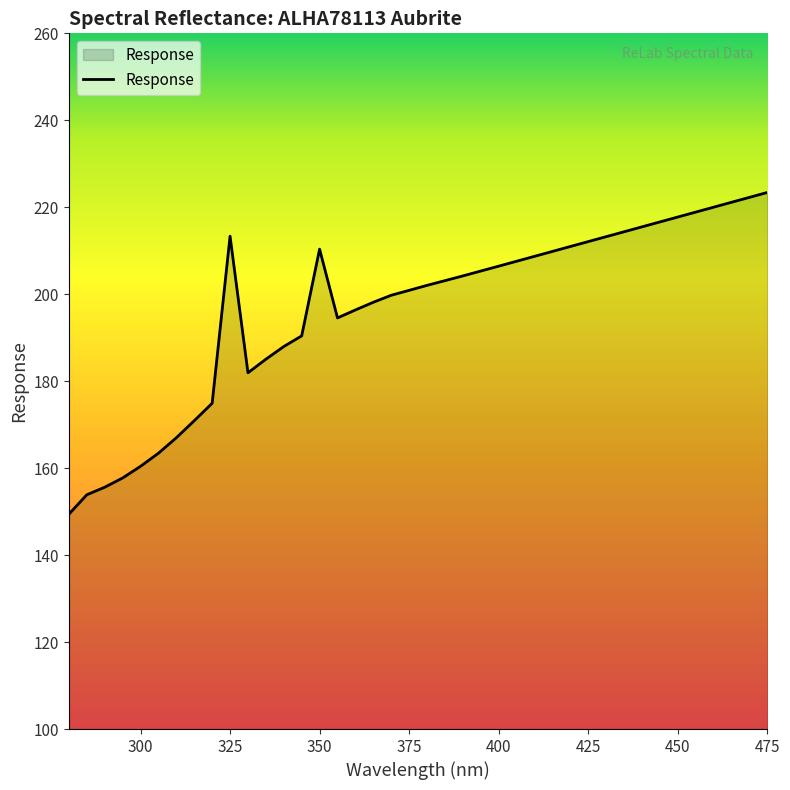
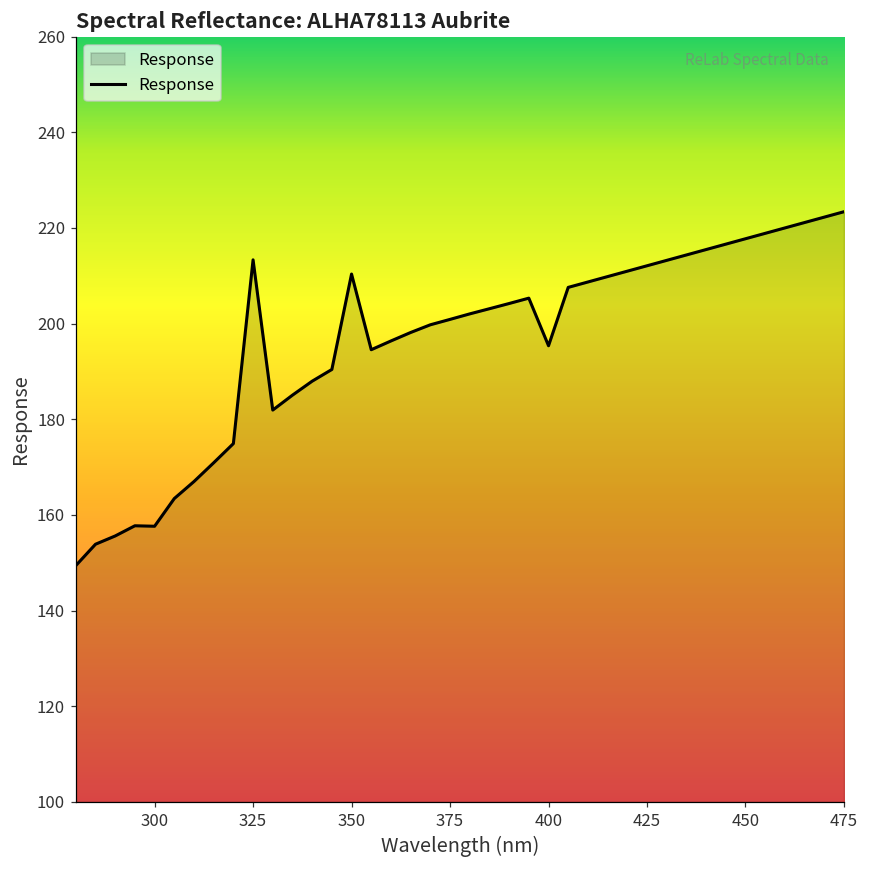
300: 160 -> 158
400: 206 -> 195
